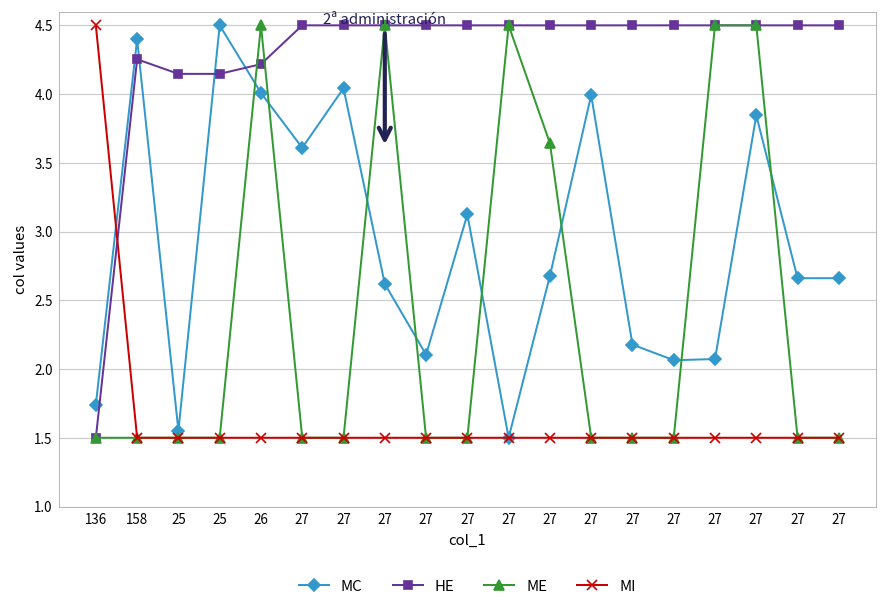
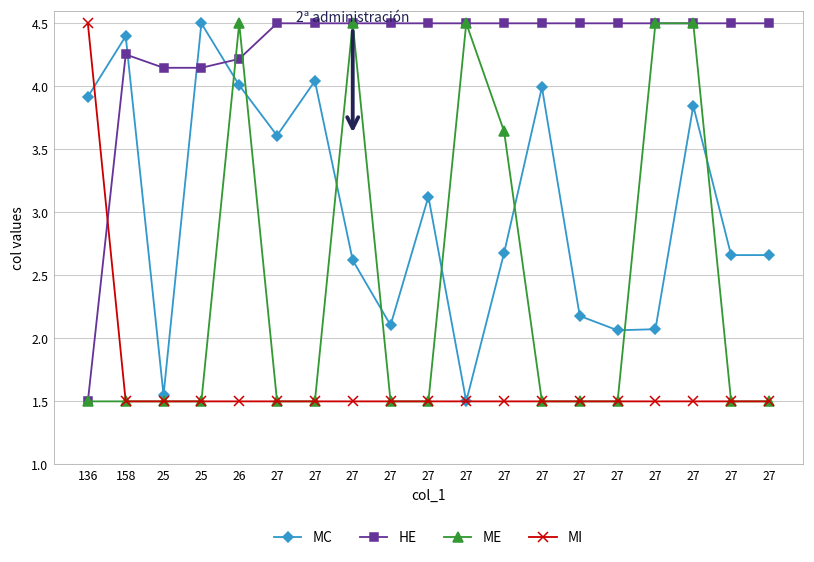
MC, 136: 1.74 -> 3.92
